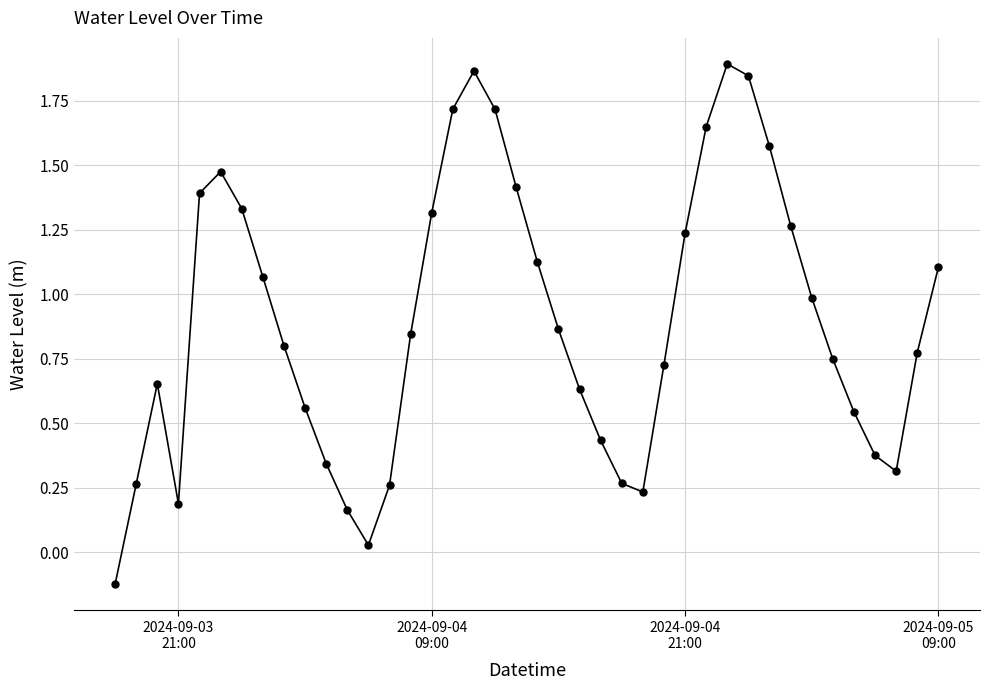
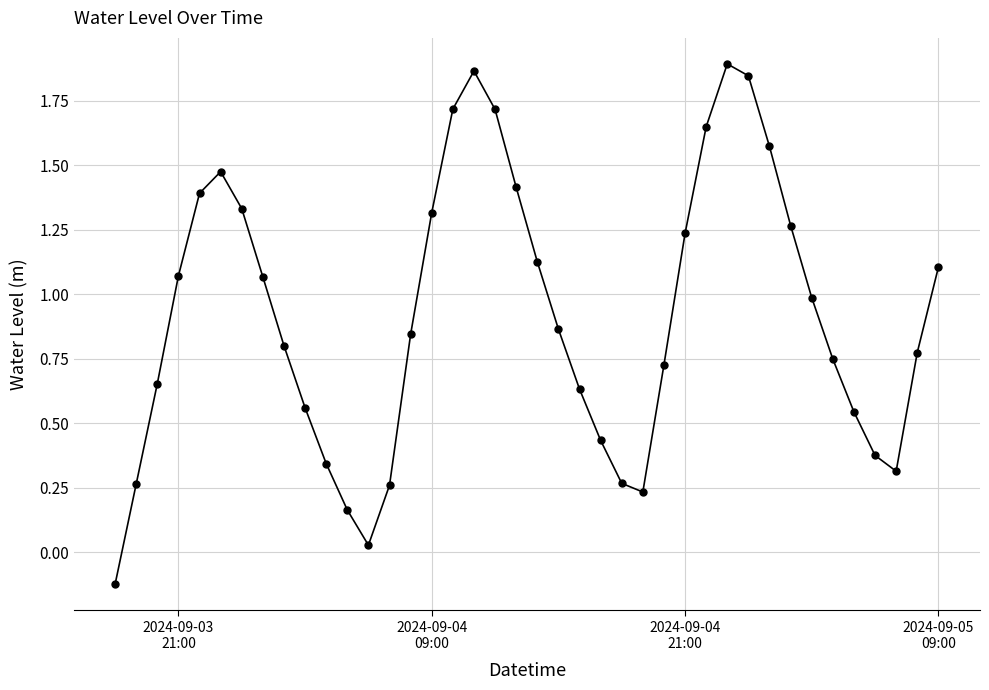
2024-09-03 21:00: 0.19 -> 1.07
